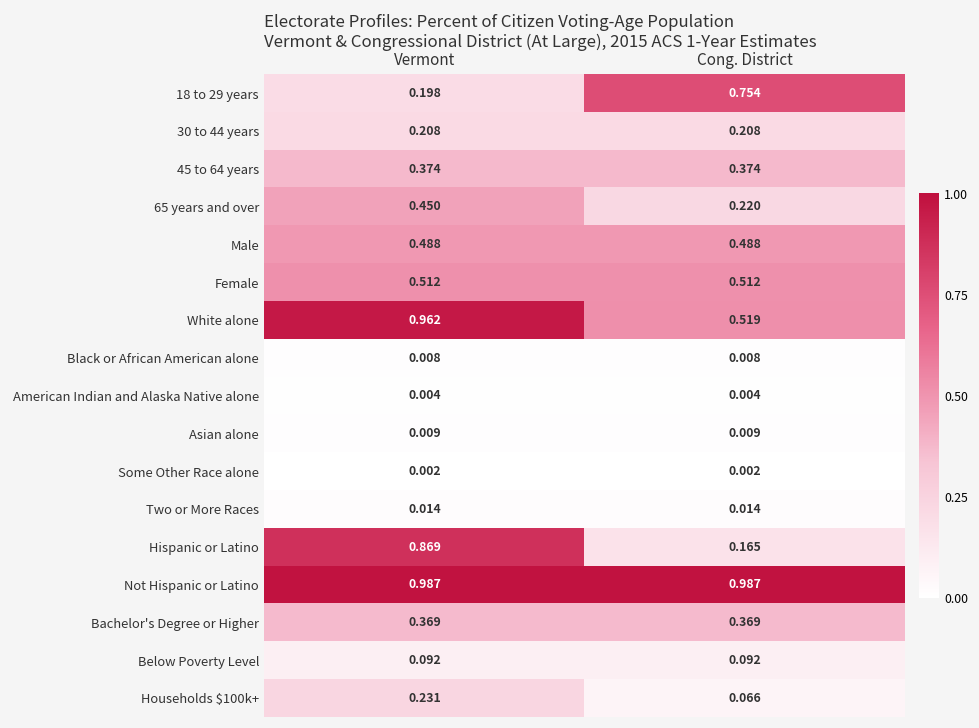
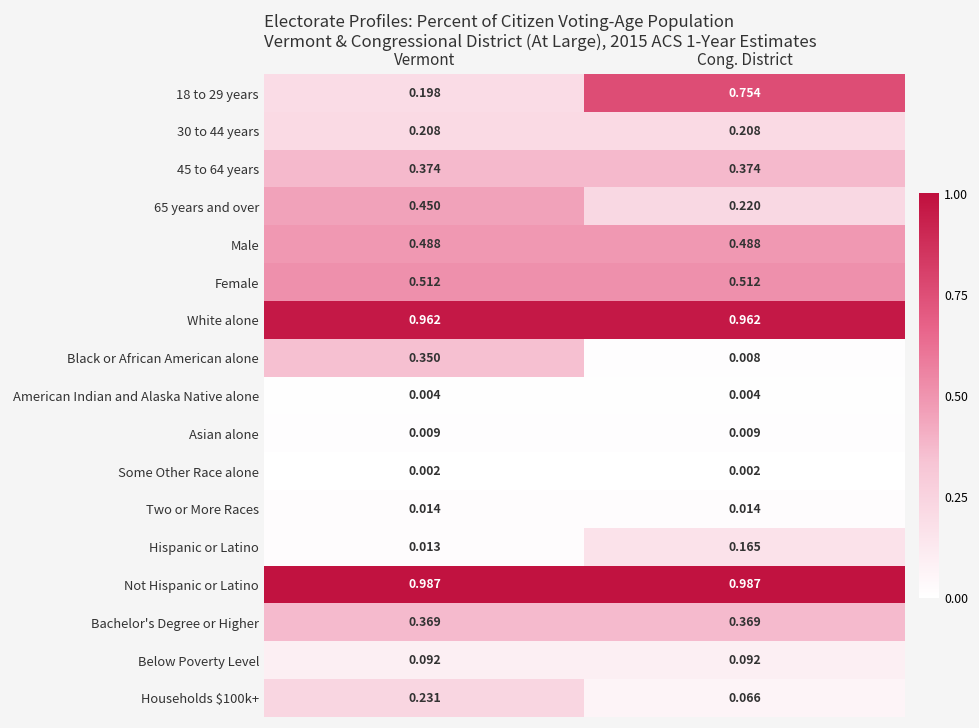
White alone, Cong. District: 0.519 -> 0.962
Black or African American alone, Vermont: 0.008 -> 0.350
Hispanic or Latino, Vermont: 0.869 -> 0.013
